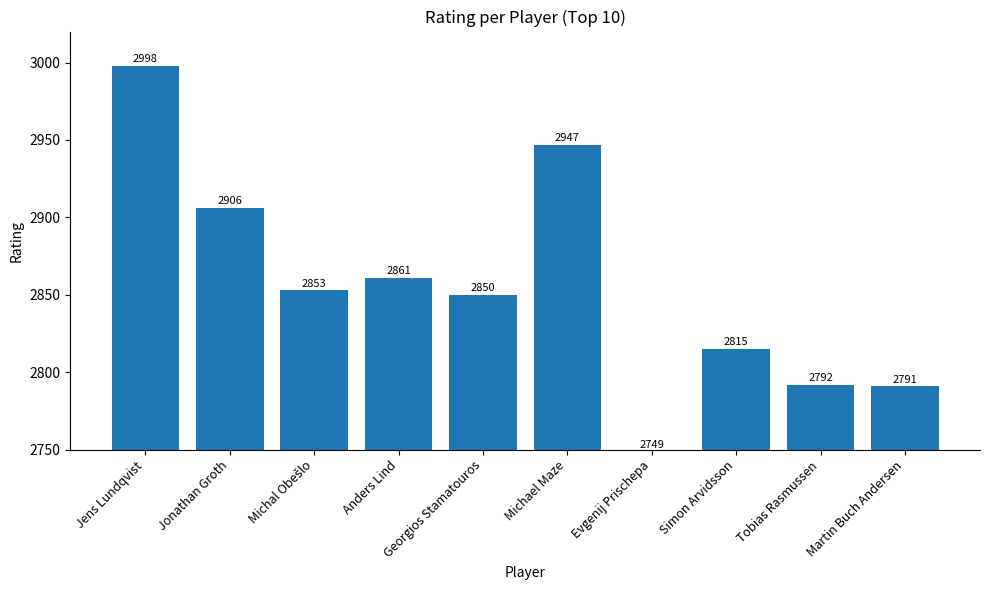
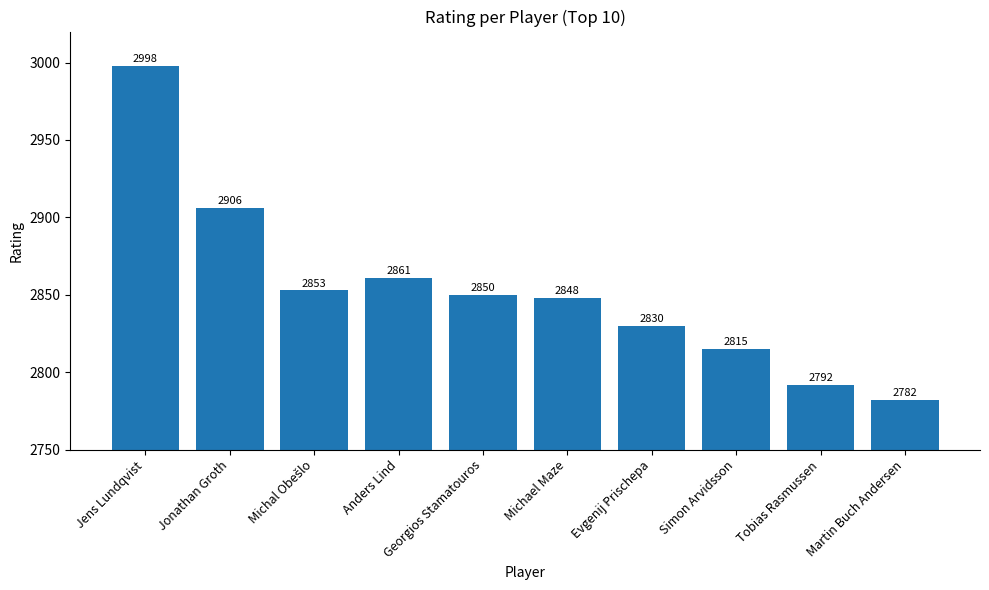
Michael Maze: 2947 -> 2848
Evgenij Prischepa: 2749 -> 2830
Martin Buch Andersen: 2791 -> 2782
